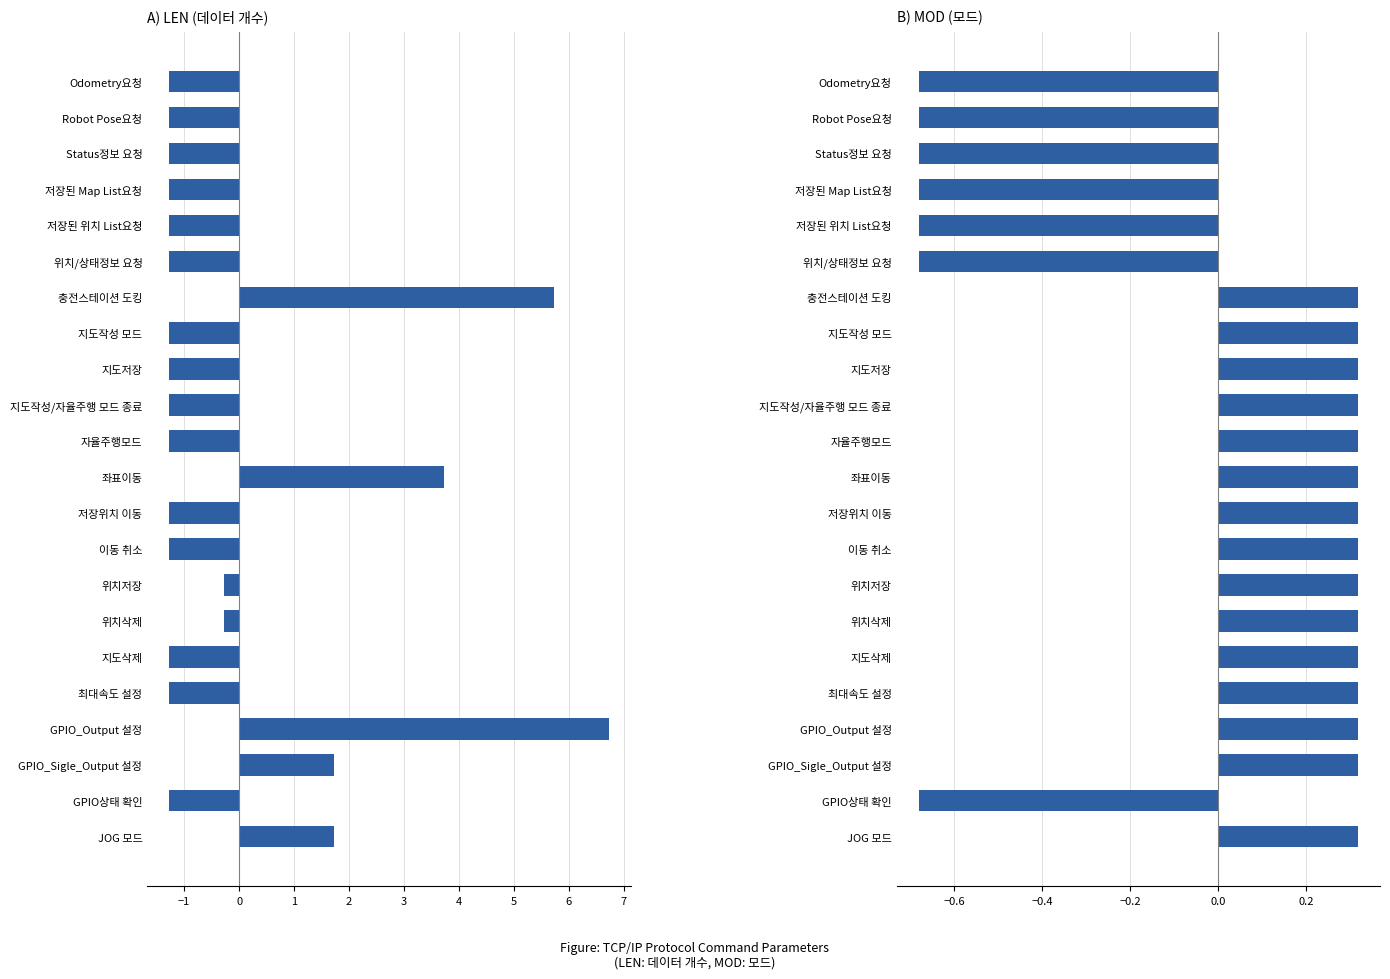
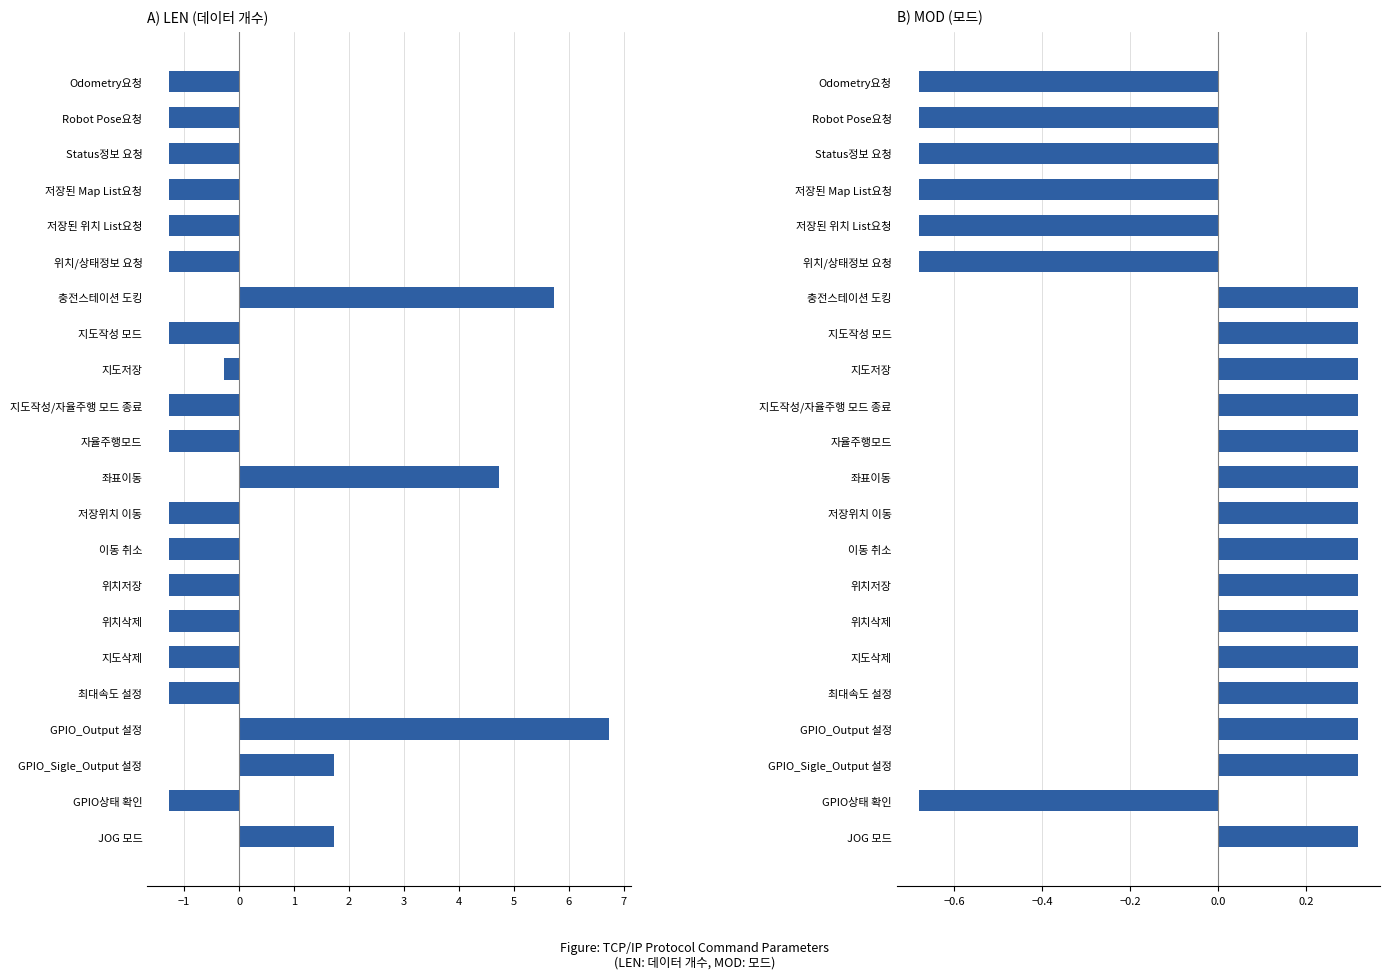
A) LEN (데이터 개수), 지도저장: -1.3 -> -0.3
A) LEN (데이터 개수), 좌표이동: 3.7 -> 4.7
A) LEN (데이터 개수), 위치저장: -0.3 -> -1.3
A) LEN (데이터 개수), 위치삭제: -0.3 -> -1.3
